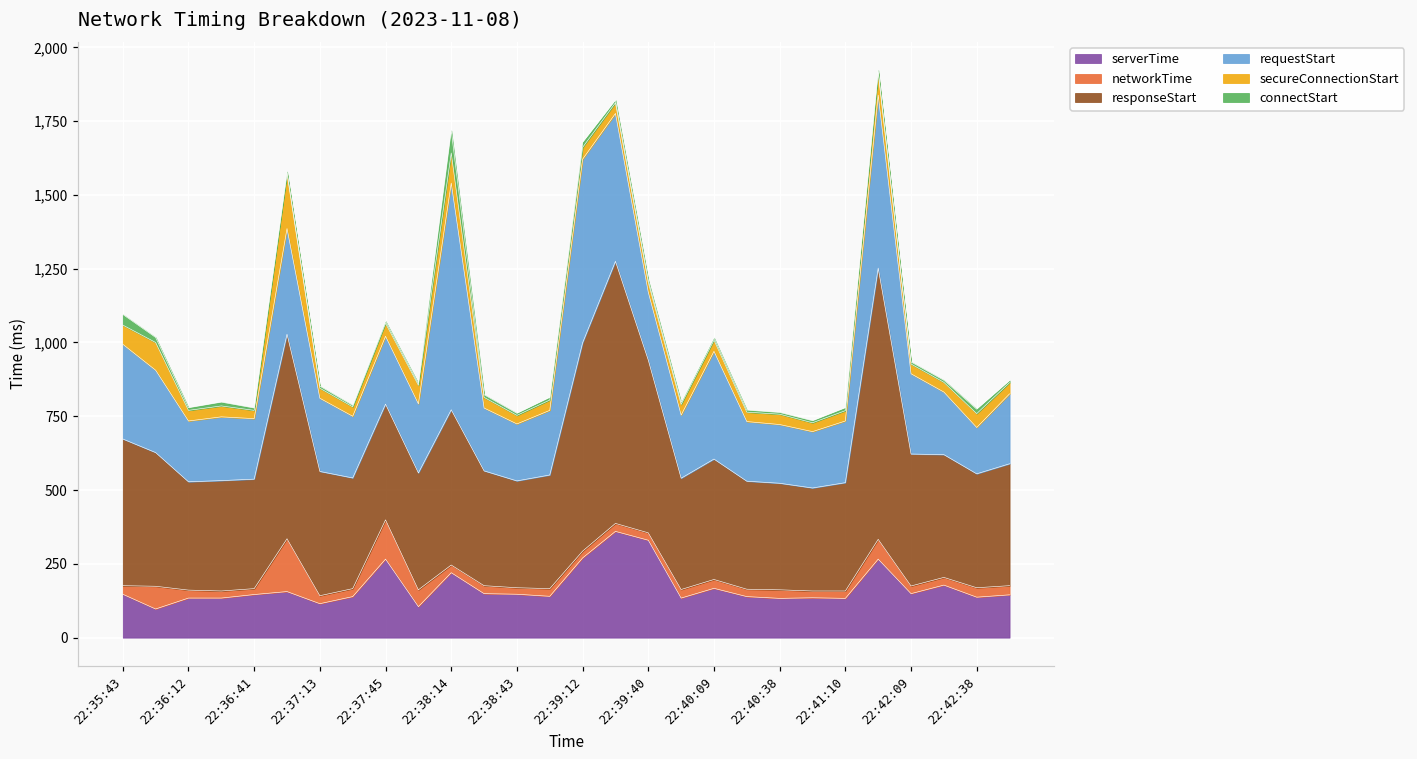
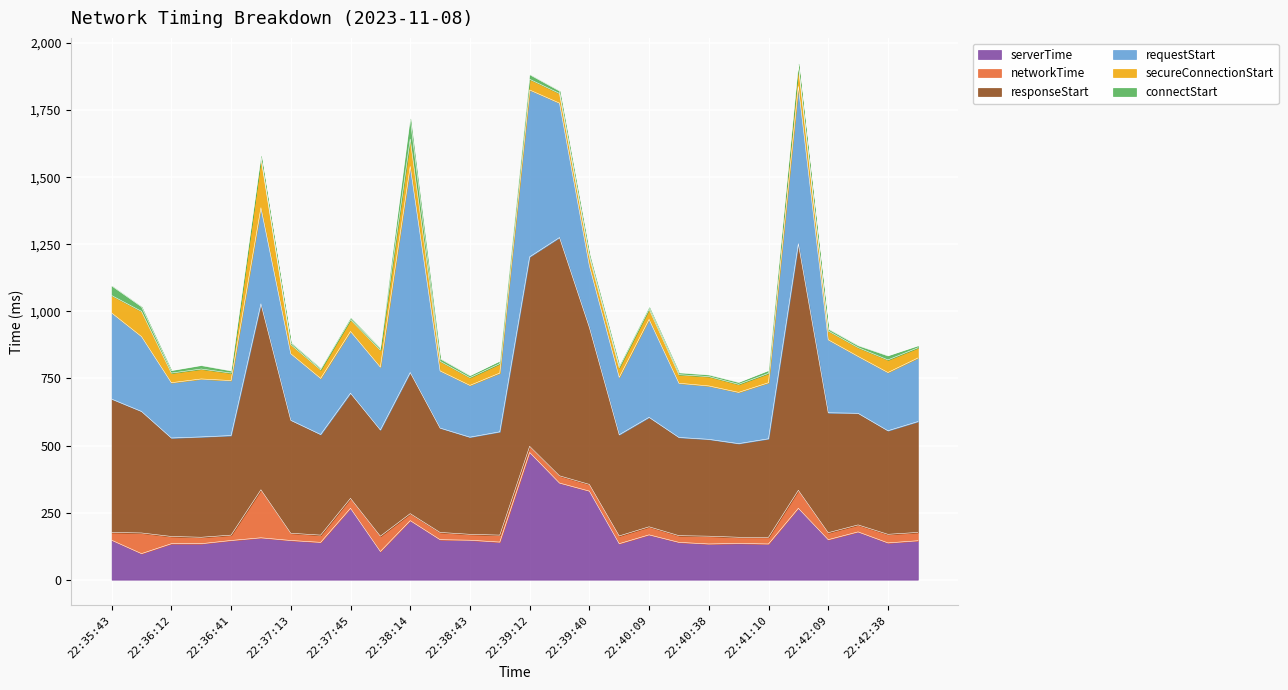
serverTime, 22:37:13: 120 -> 150
networkTime, 22:37:45: 130 -> 40
serverTime, 22:39:12: 270 -> 470
requestStart, 22:42:38: 160 -> 220
